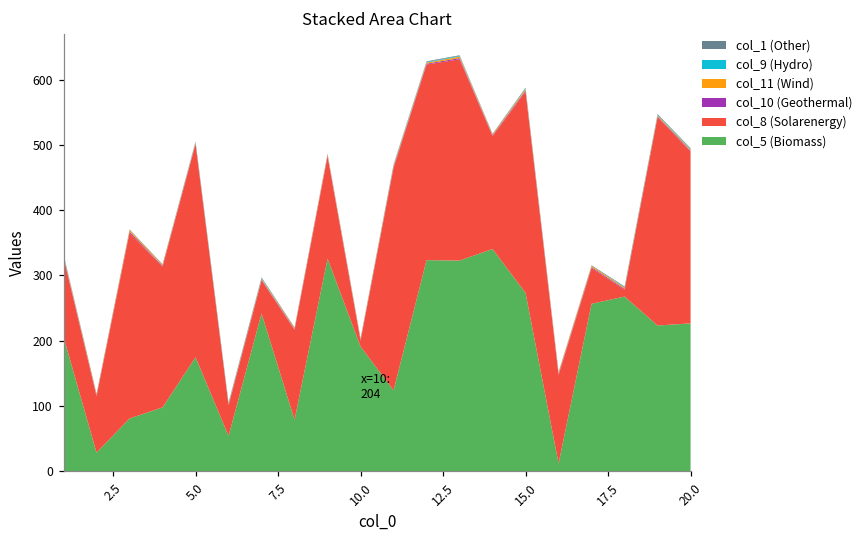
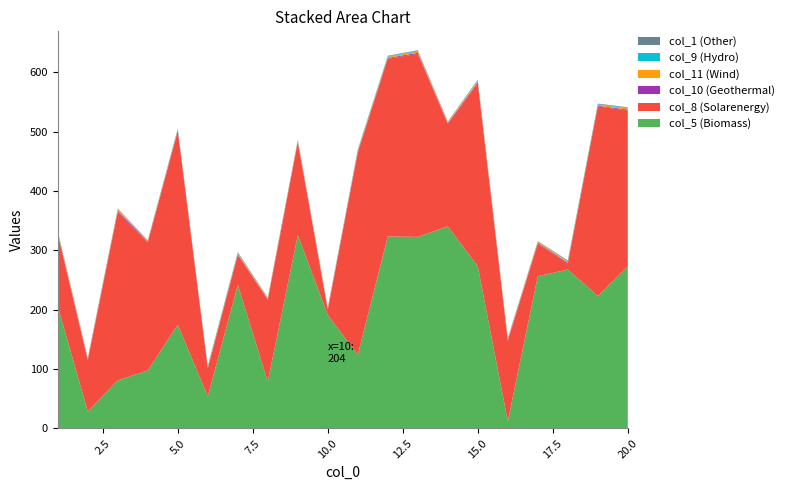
col_5 (Biomass), 20.0: 230 -> 270
